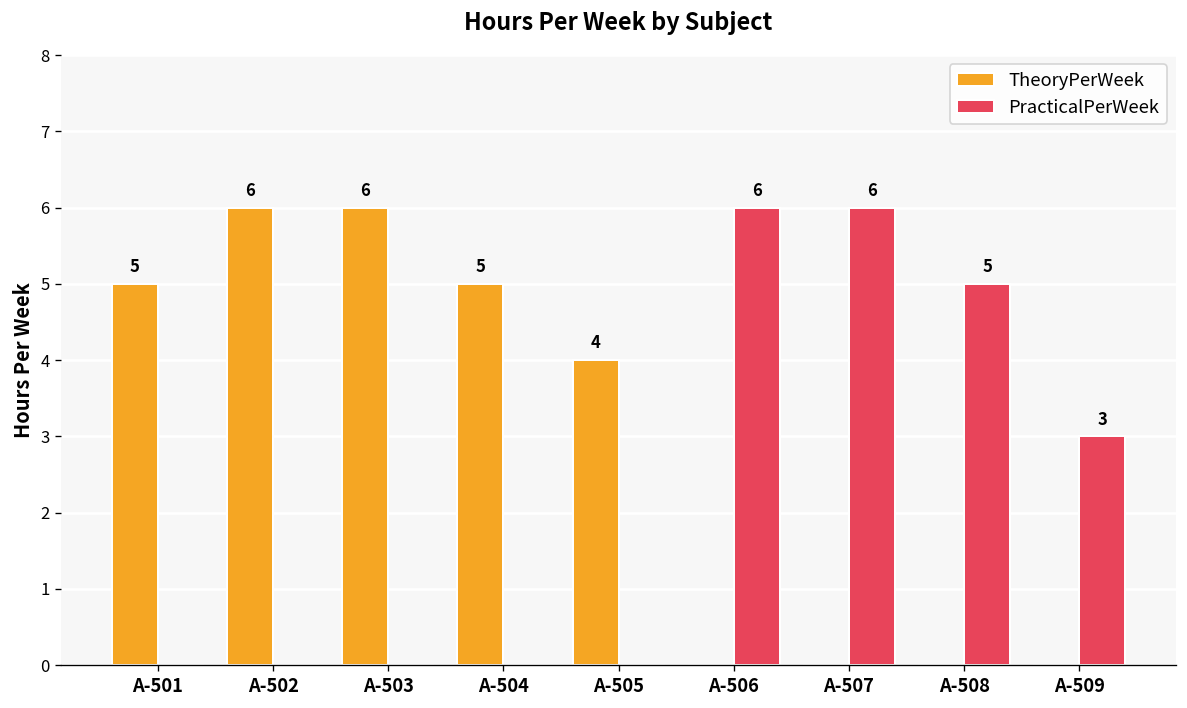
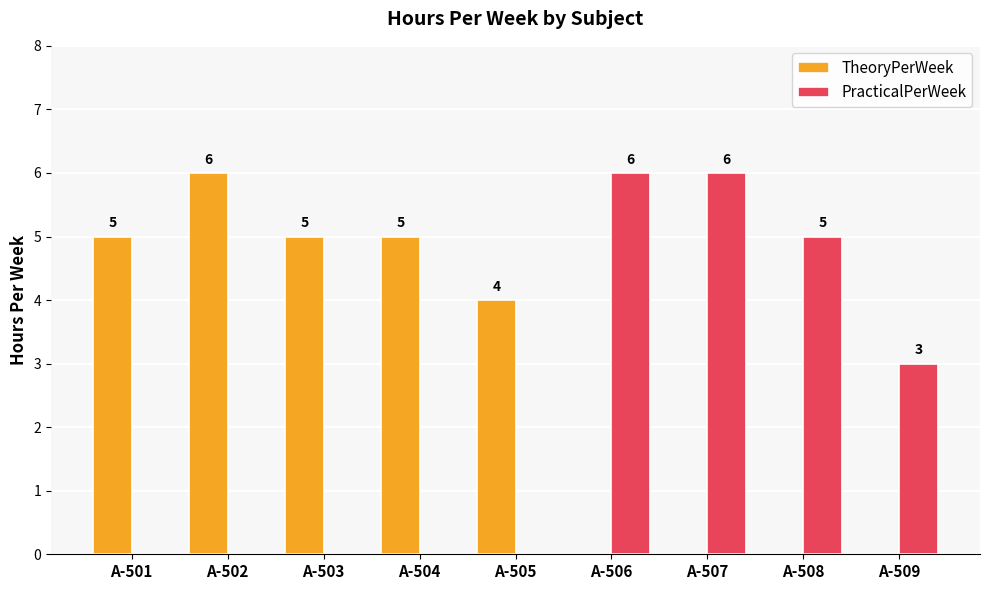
TheoryPerWeek, A-503: 6 -> 5
